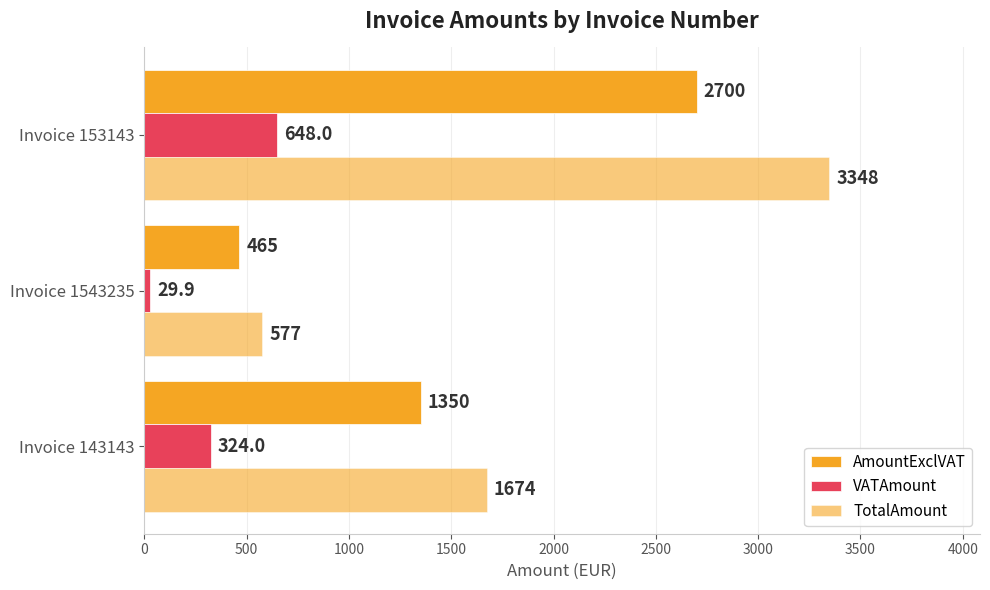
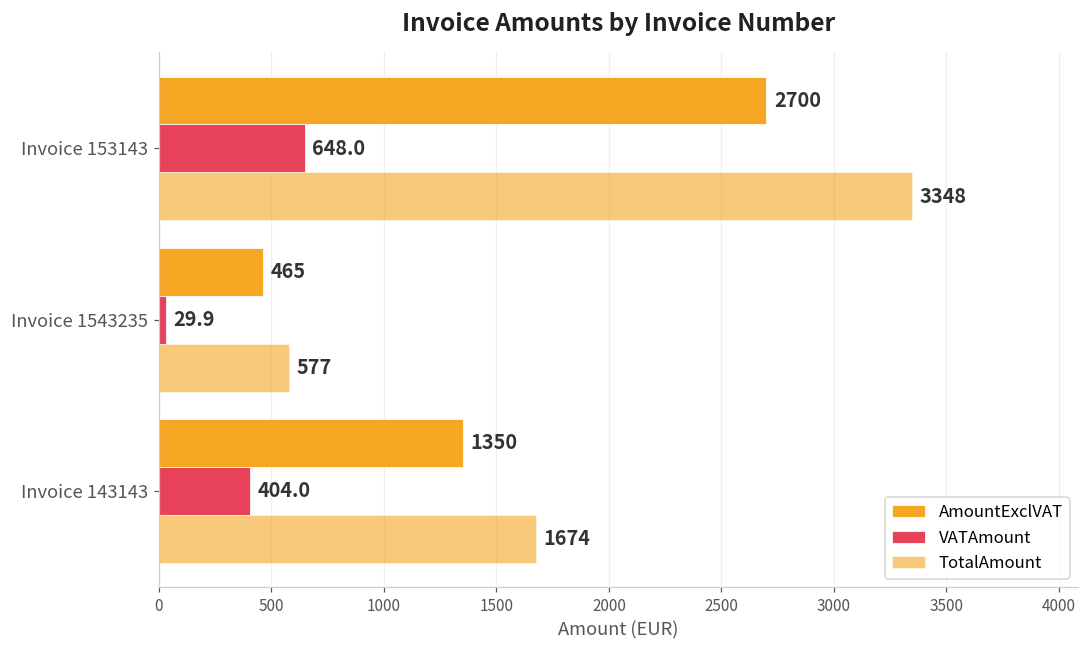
VATAmount, Invoice 143143: 324.0 -> 404.0
